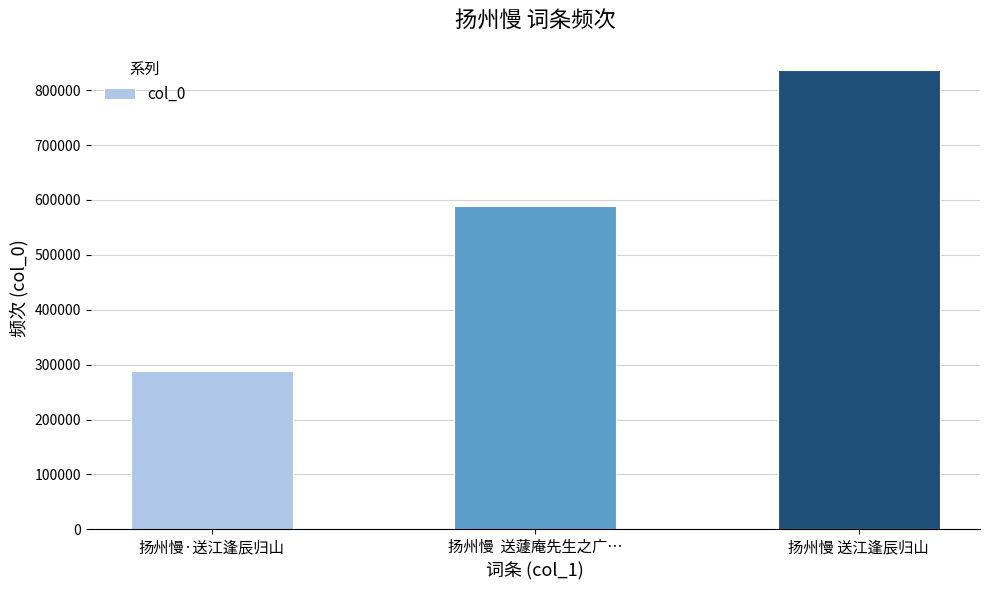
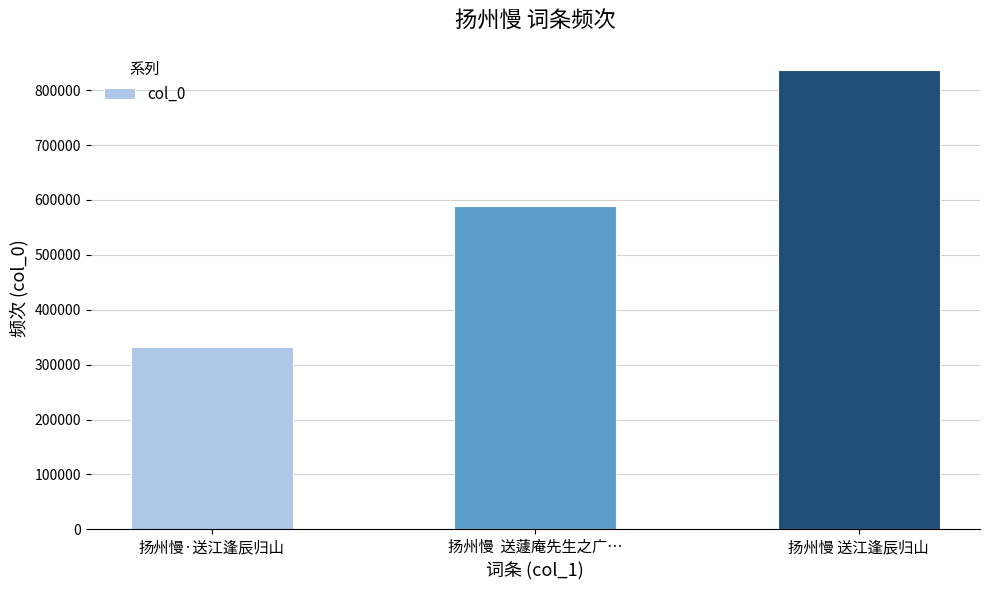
扬州慢·送江逢辰归山: 290000 -> 330000
